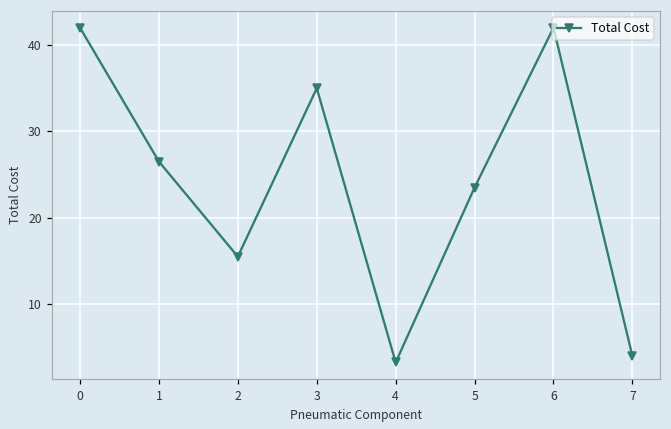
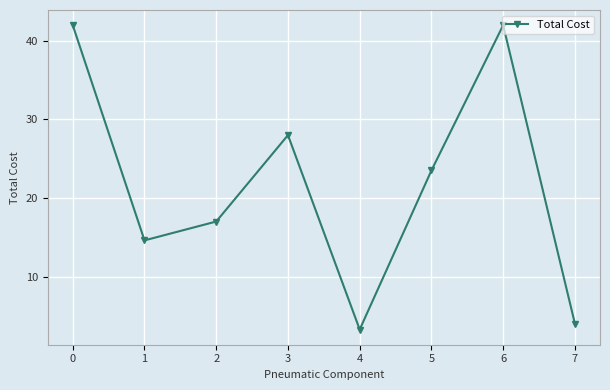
1: 27 -> 15
2: 16 -> 17
3: 35 -> 28
